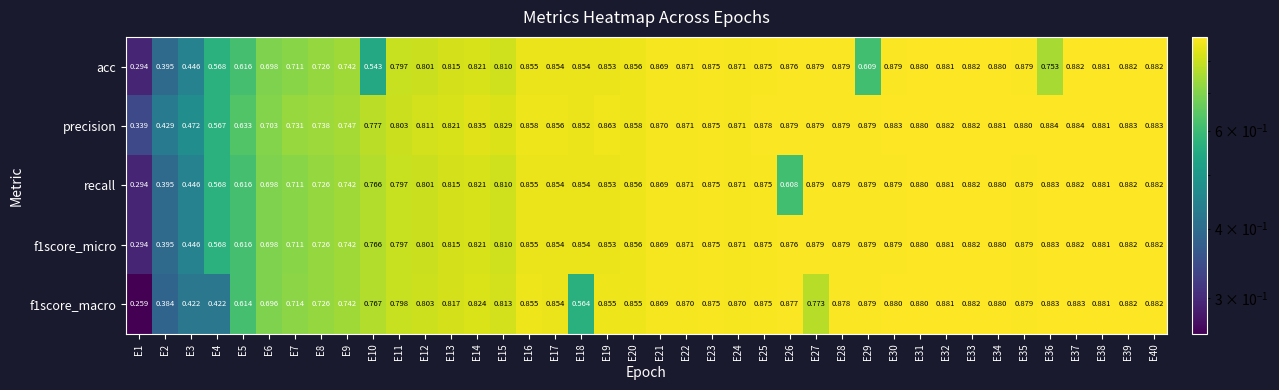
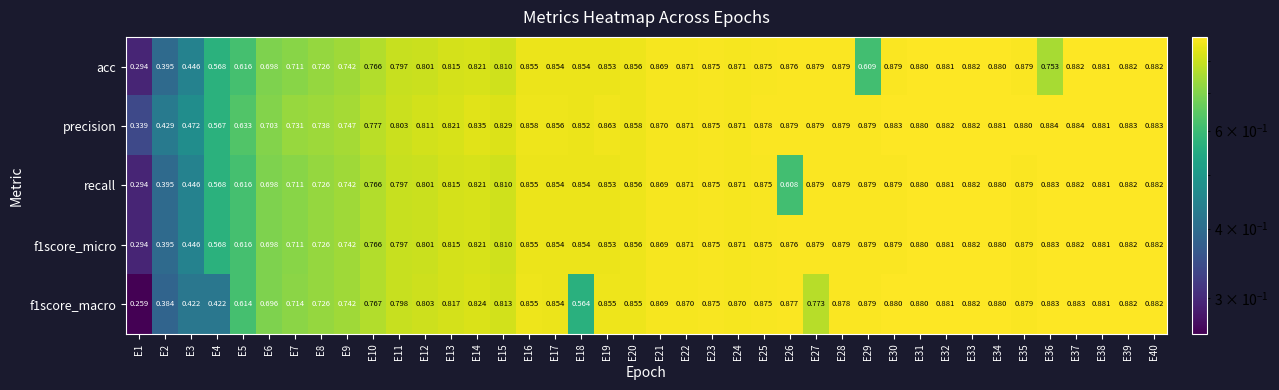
acc, E10: 0.543 -> 0.766
